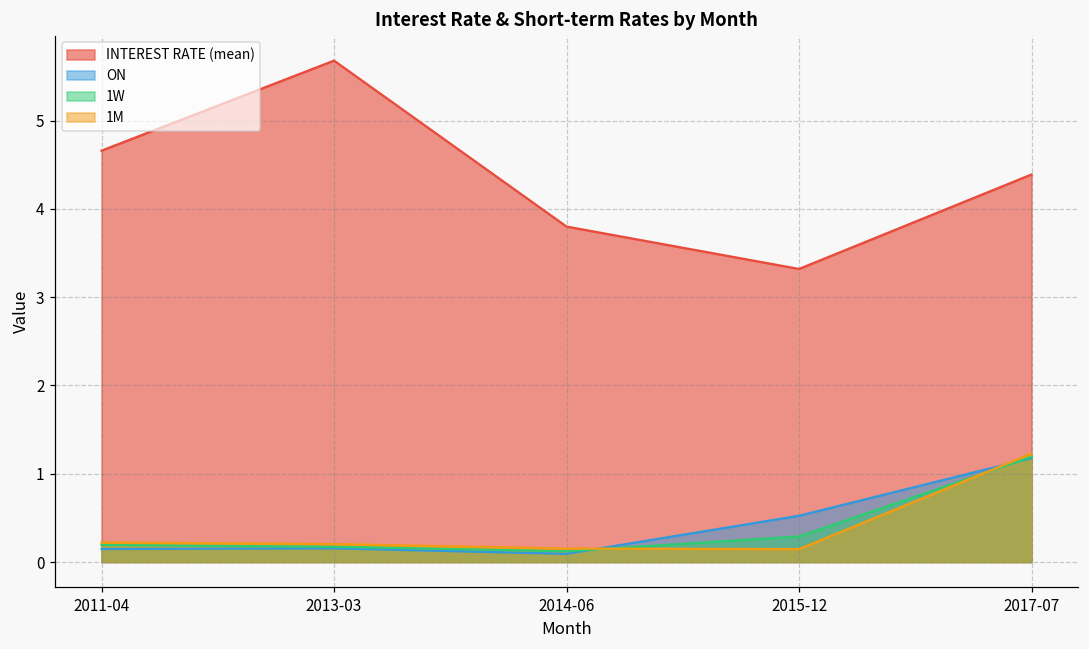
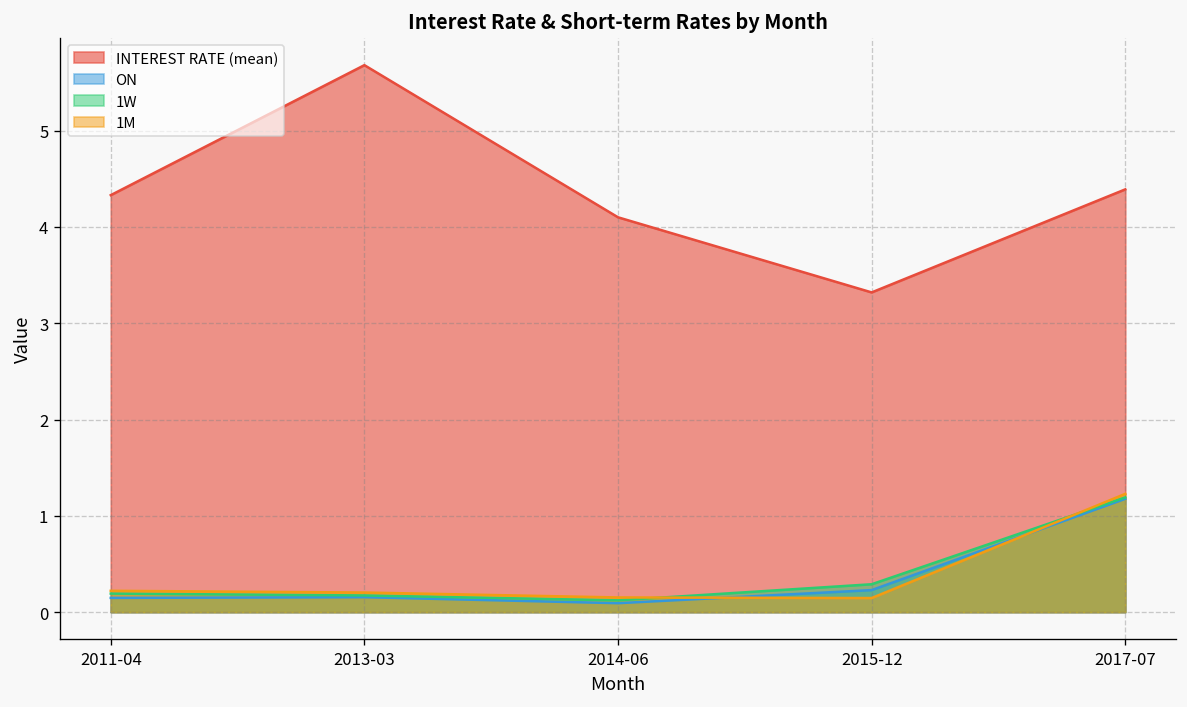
INTEREST RATE (mean), 2011-04: 4.7 -> 4.3
INTEREST RATE (mean), 2014-06: 3.8 -> 4.1
ON, 2015-12: 0.5 -> 0.2
